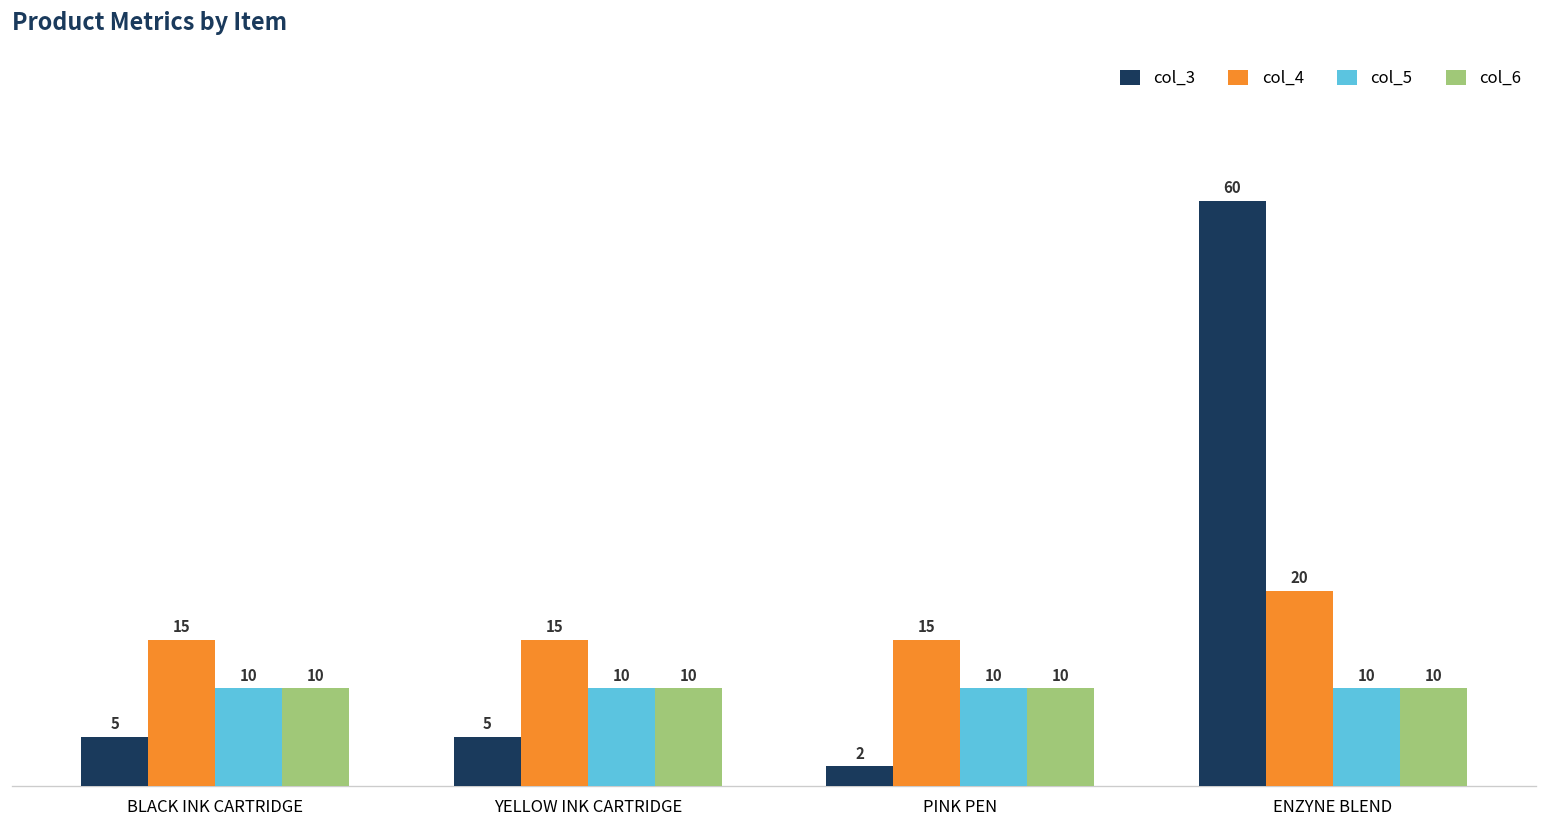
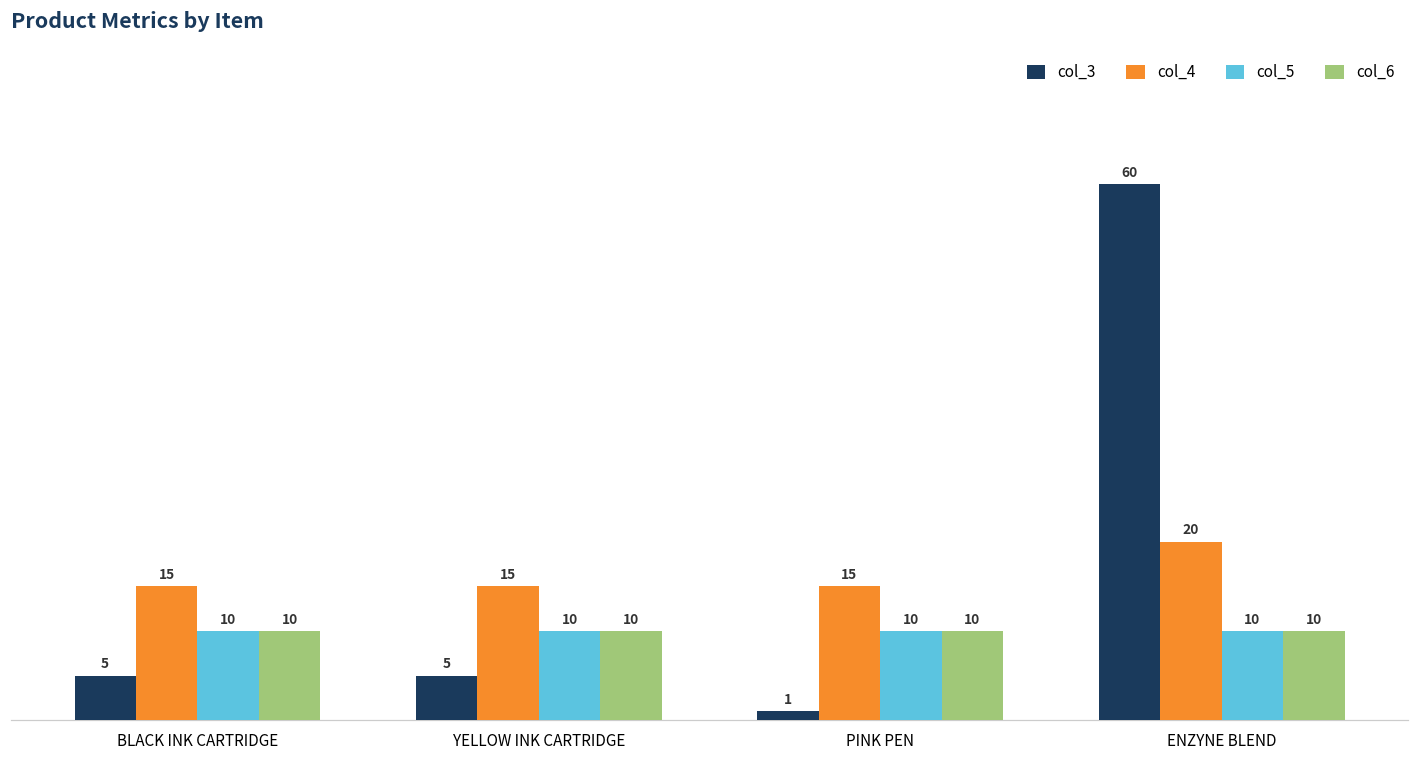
col_3, PINK PEN: 2 -> 1
